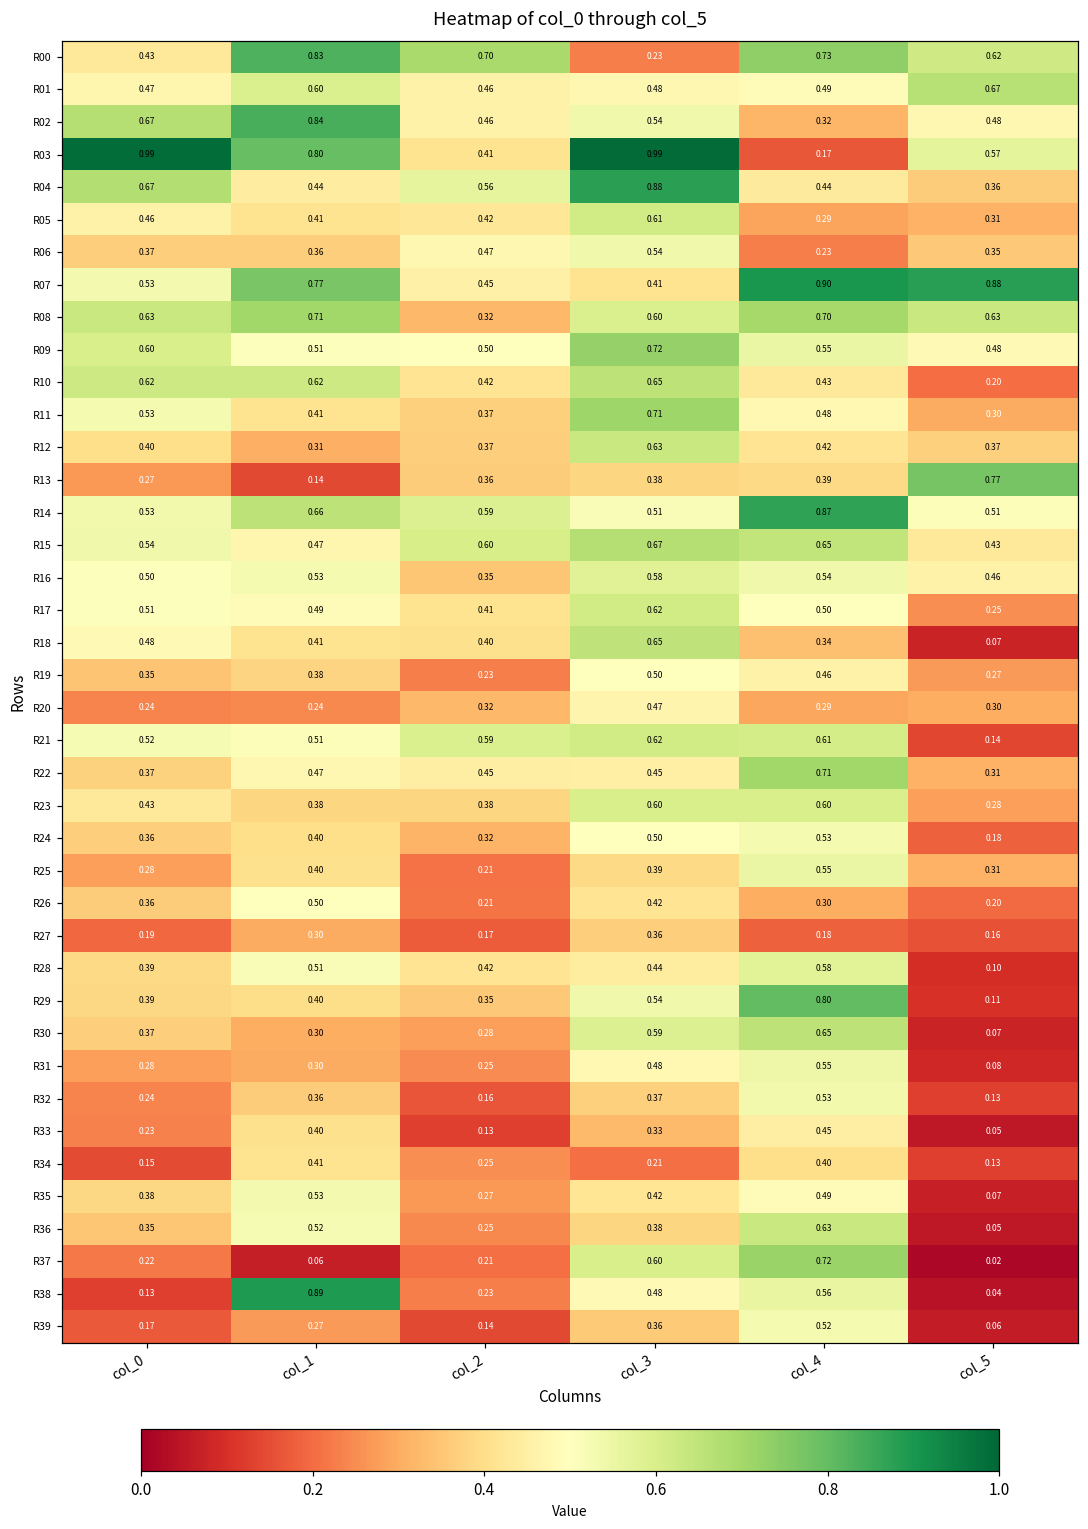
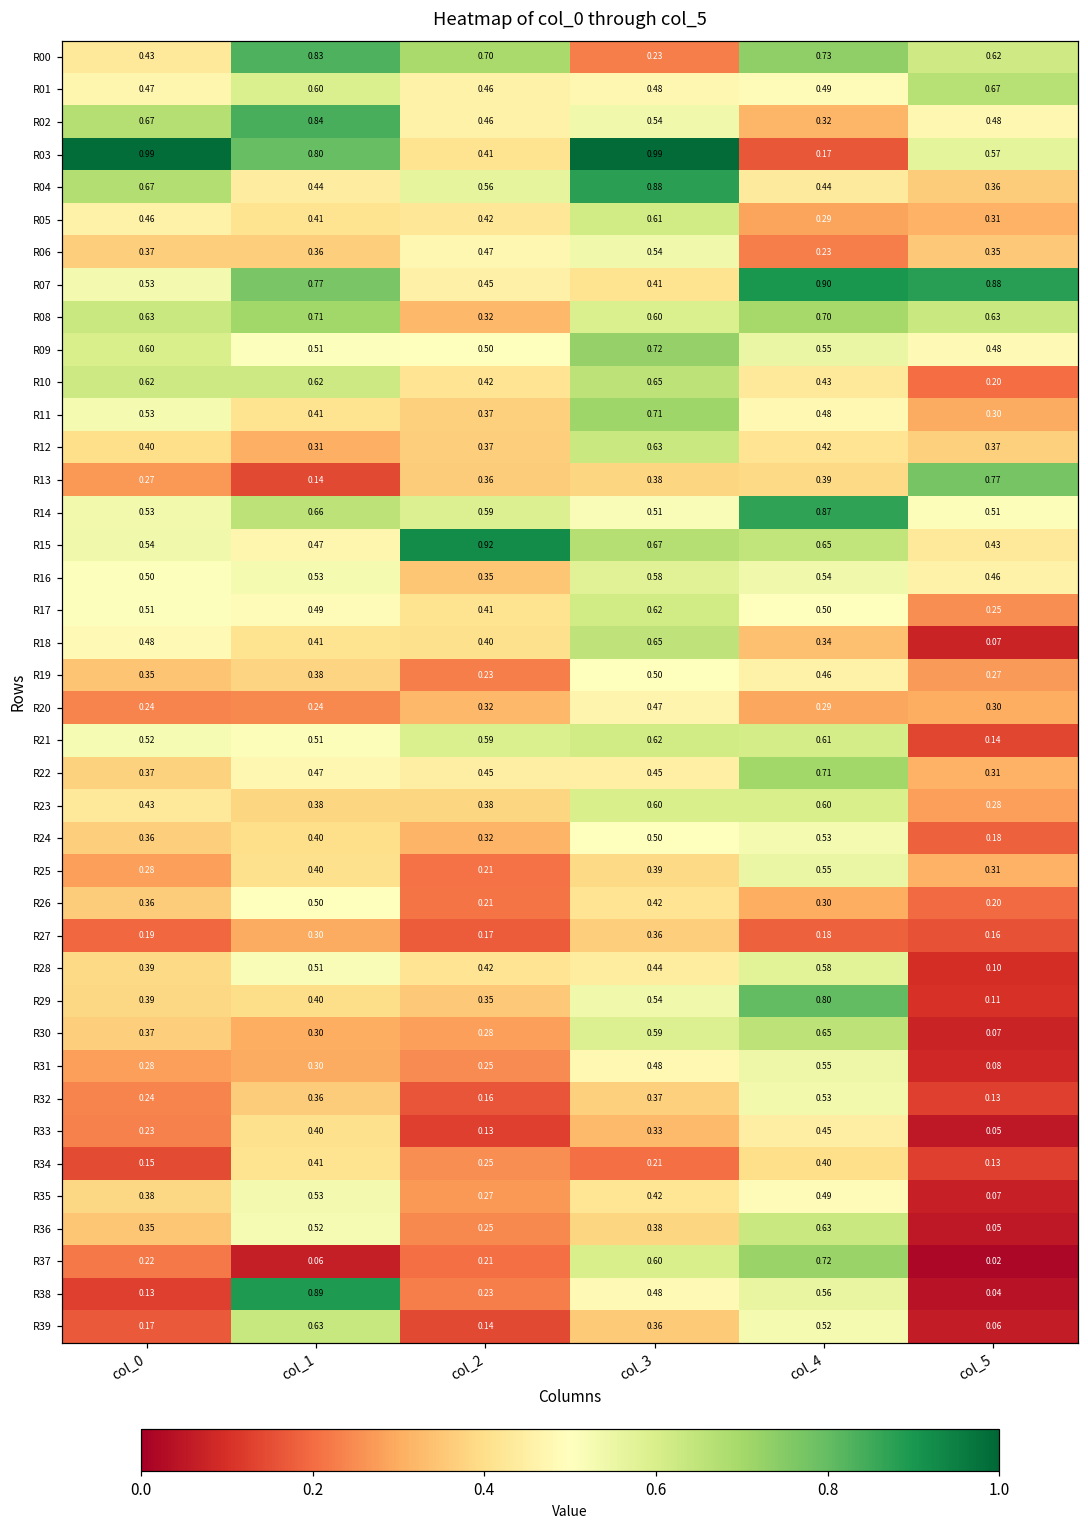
R15, col_2: 0.60 -> 0.92
R39, col_1: 0.27 -> 0.63
